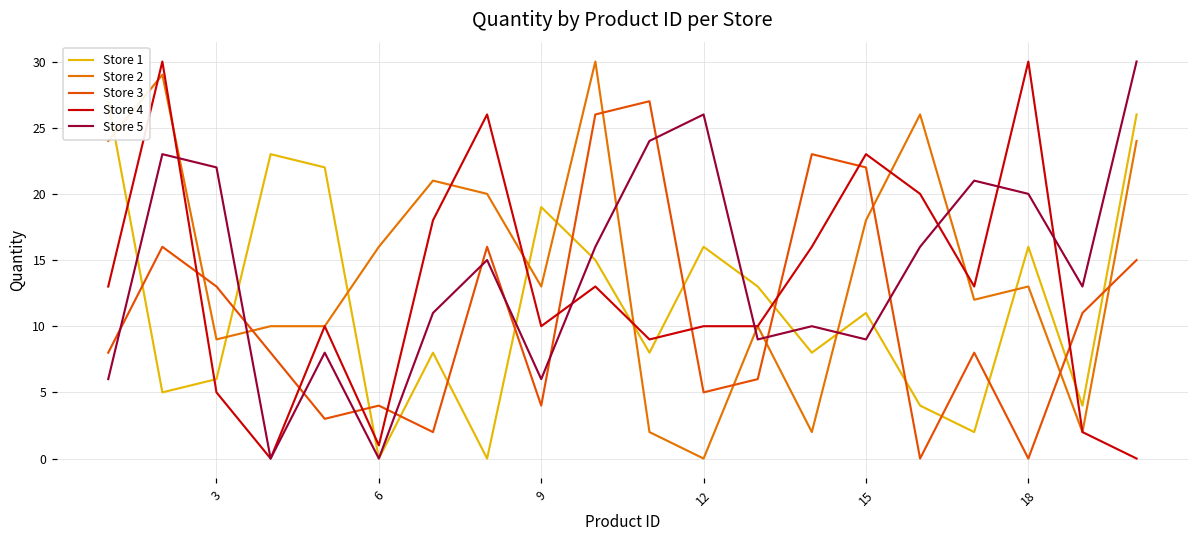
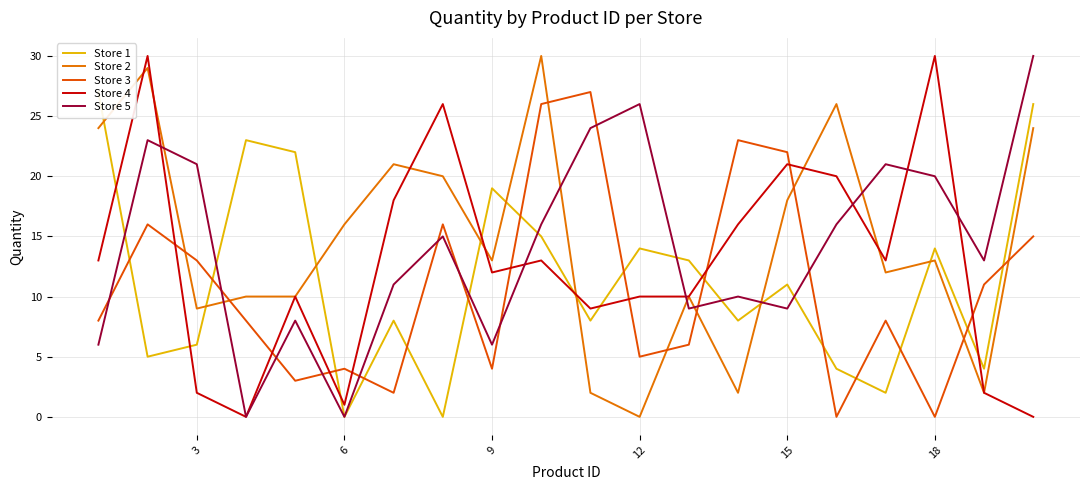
Store 4, 3: 5 -> 2
Store 5, 3: 22 -> 21
Store 4, 9: 10 -> 12
Store 1, 12: 16 -> 14
Store 4, 15: 23 -> 21
Store 1, 18: 16 -> 14
